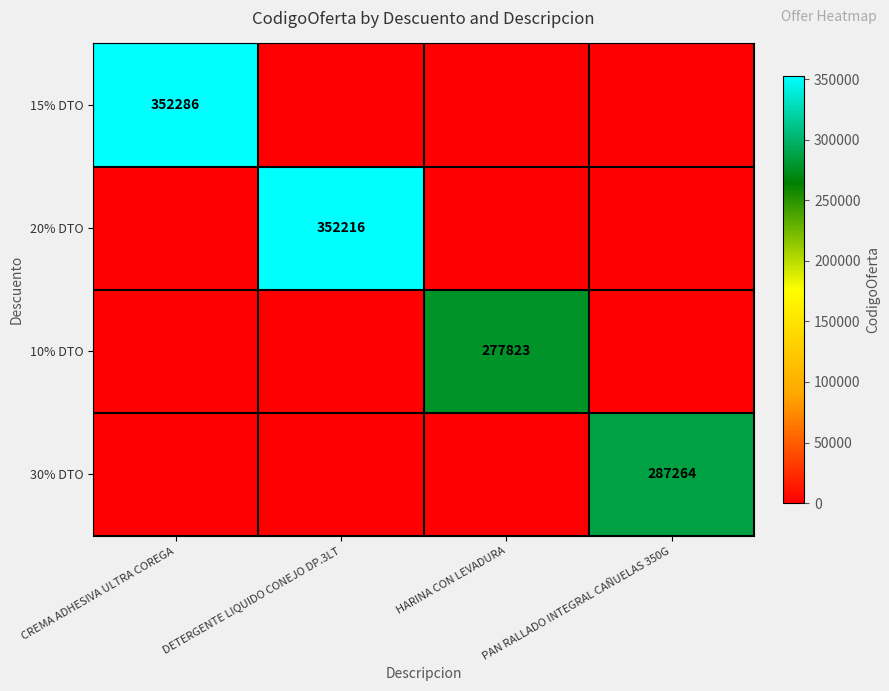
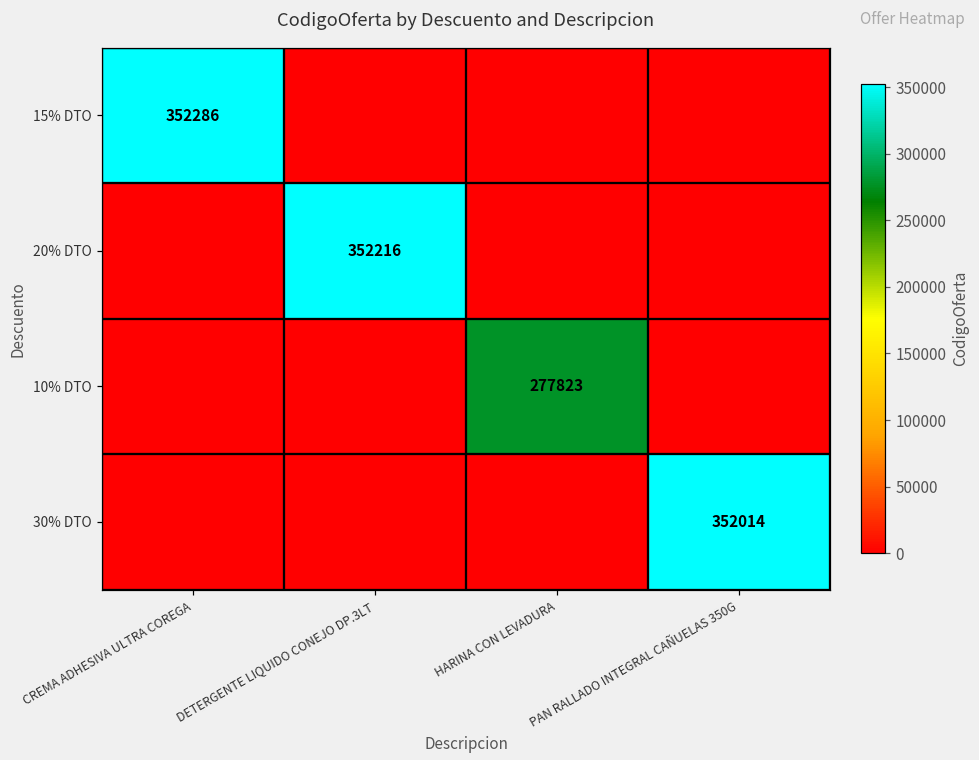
30% DTO, PAN RALLADO INTEGRAL CAÑUELAS 350G: 287264 -> 352014
